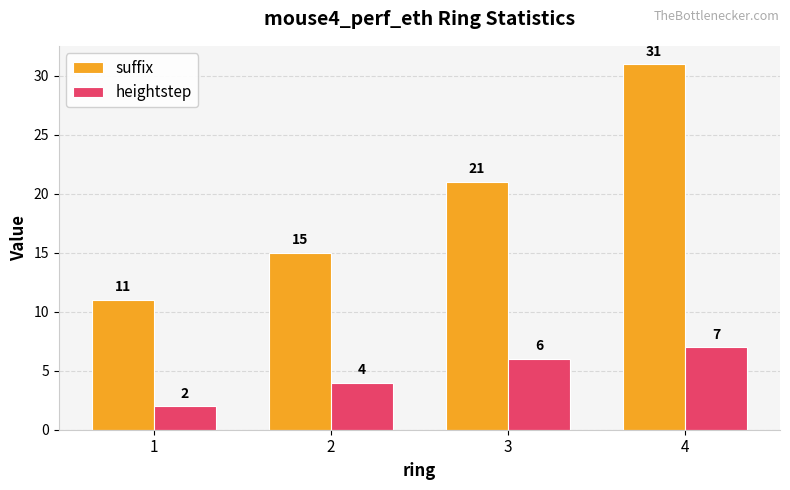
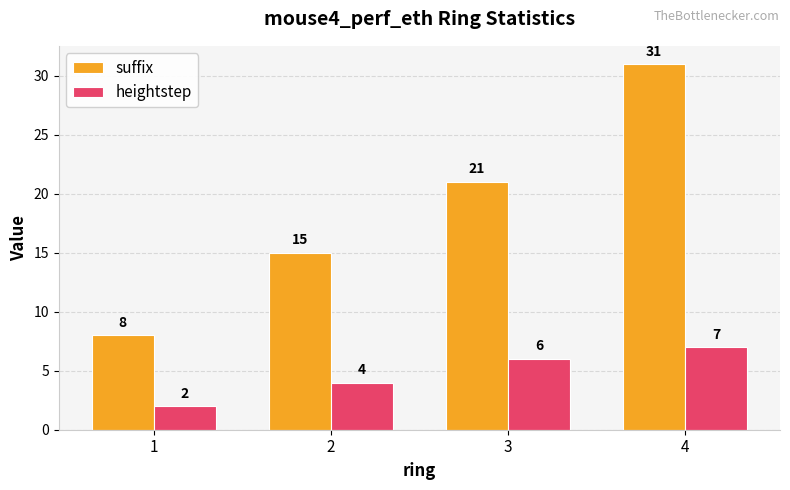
suffix, 1: 11 -> 8
